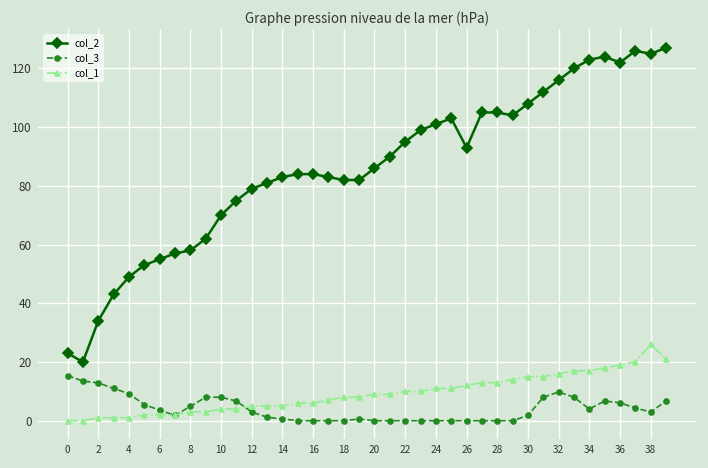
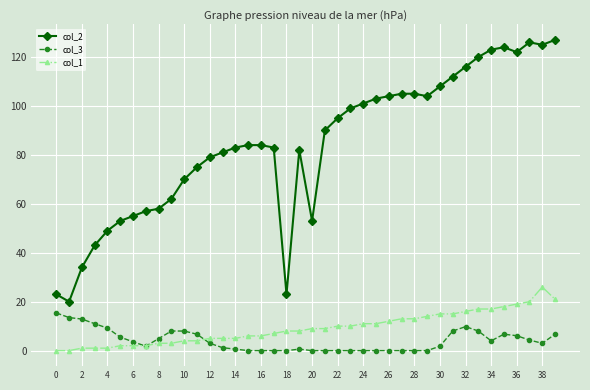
col_2, 18: 82 -> 23
col_2, 20: 86 -> 53
col_2, 26: 93 -> 104
